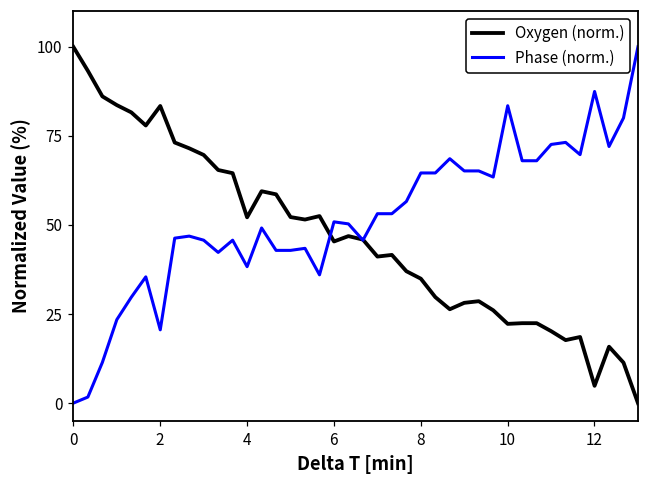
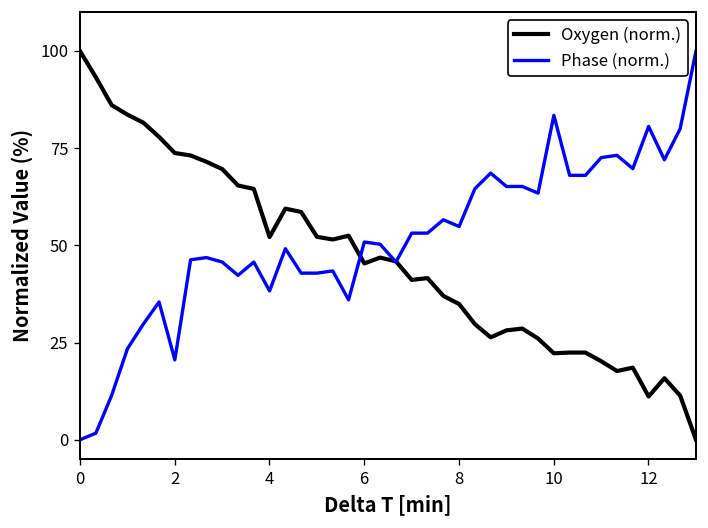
Oxygen (norm.), 2: 83 -> 74
Phase (norm.), 8: 65 -> 55
Oxygen (norm.), 12: 5 -> 11
Phase (norm.), 12: 87 -> 81
